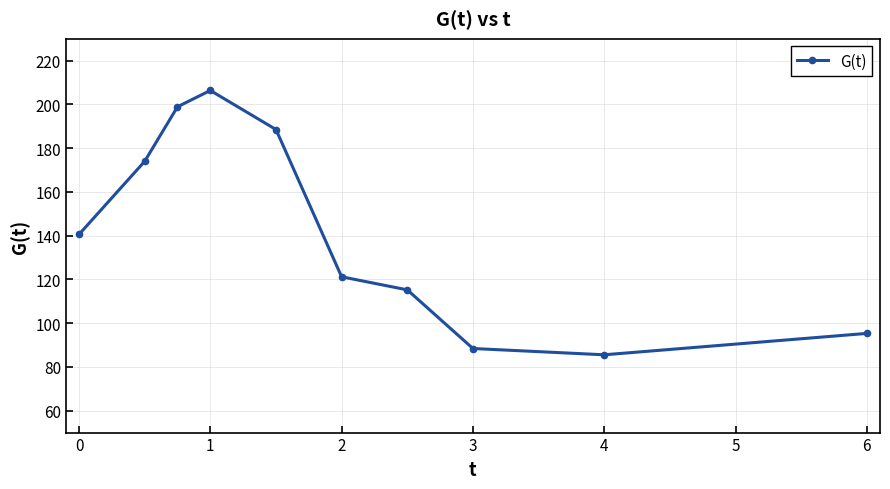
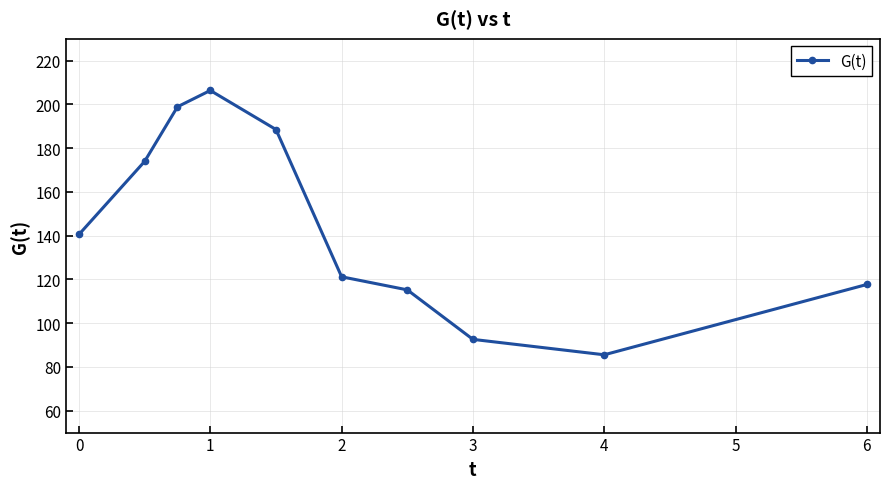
3: 88 -> 93
6: 95 -> 118
